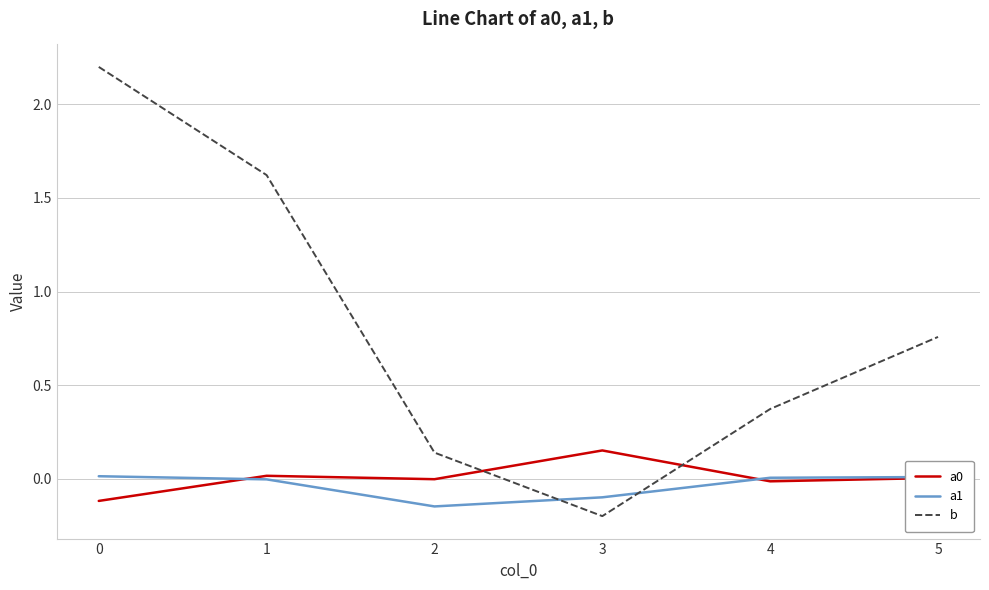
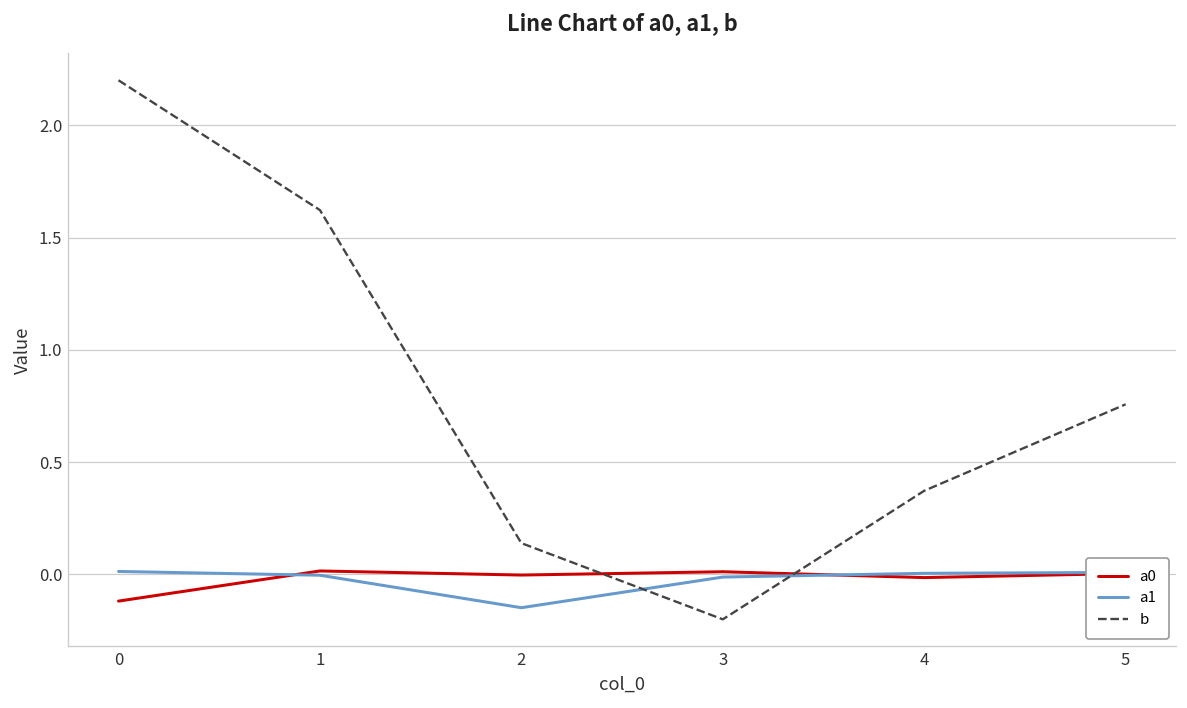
a0, 3: 0.15 -> 0.01
a1, 3: -0.10 -> -0.01
